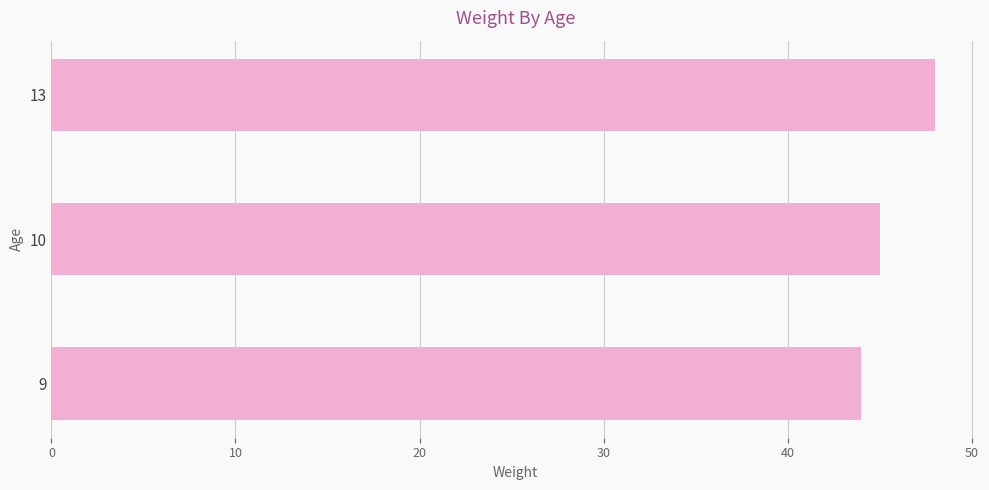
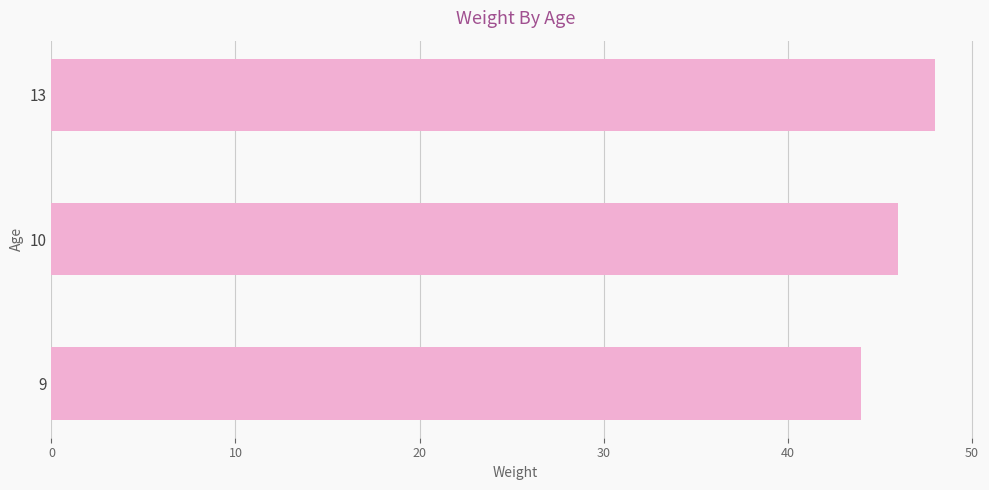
10: 45 -> 46
